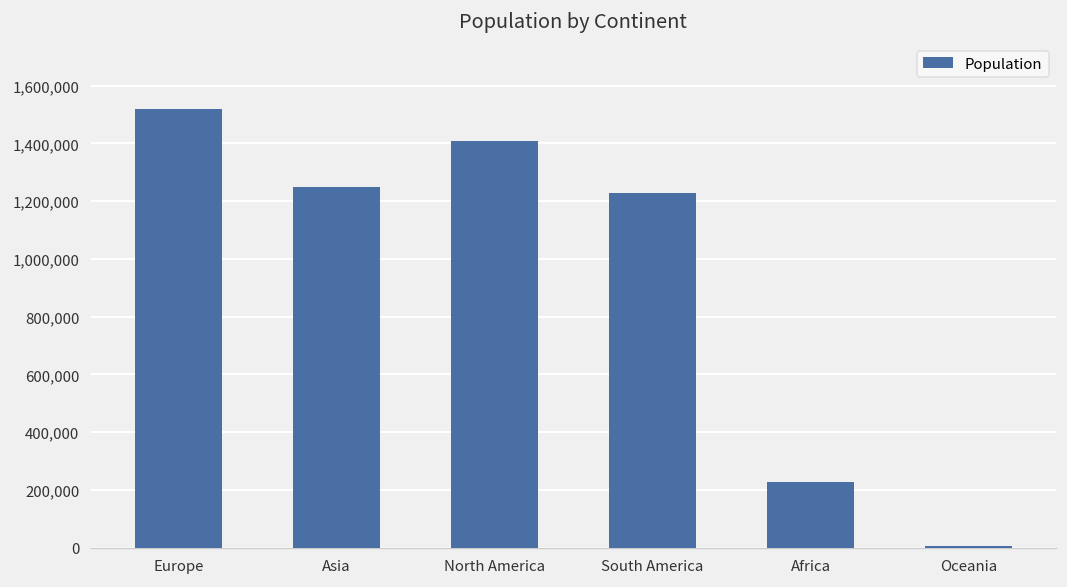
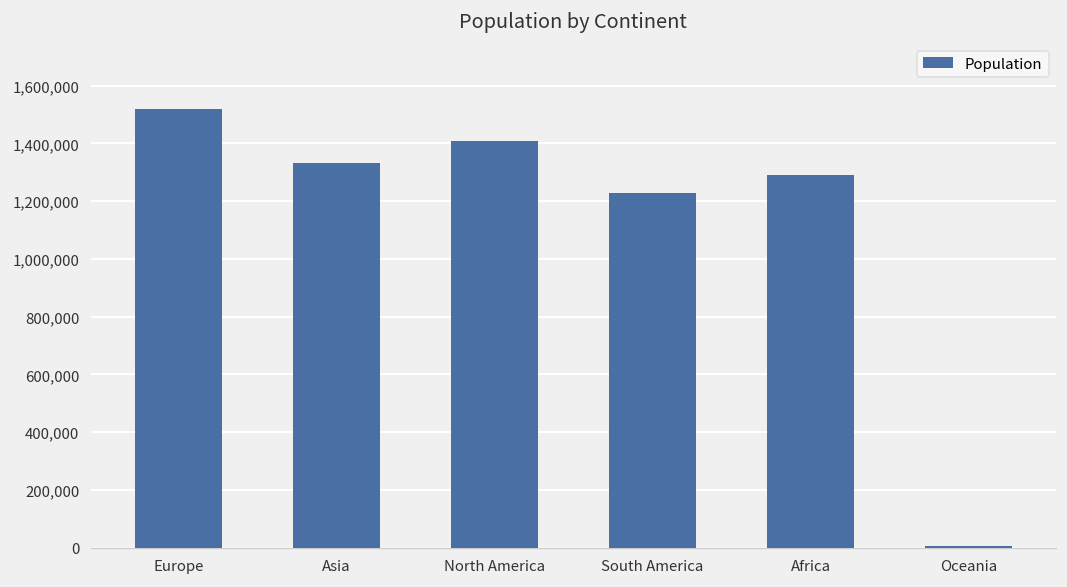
Asia: 1,250,000 -> 1,330,000
Africa: 230,000 -> 1,290,000
